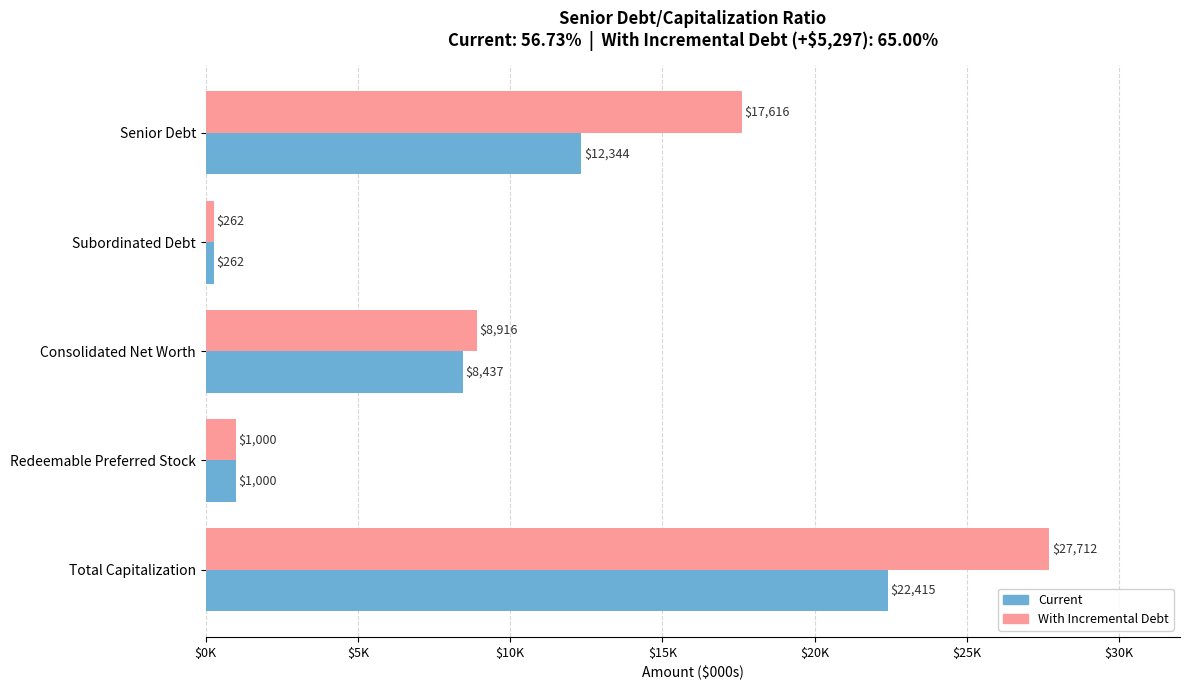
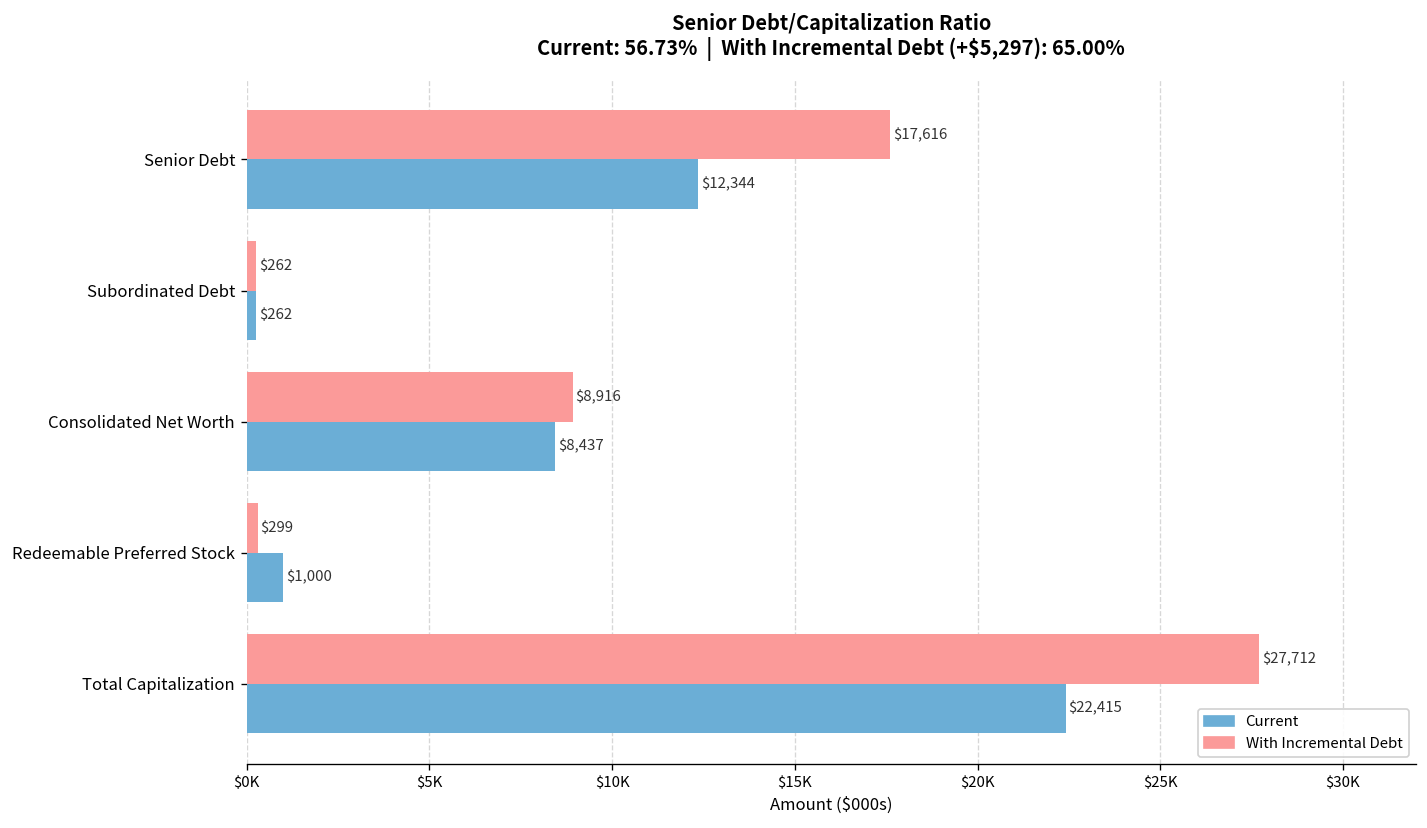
With Incremental Debt, Redeemable Preferred Stock: $1,000 -> $299
